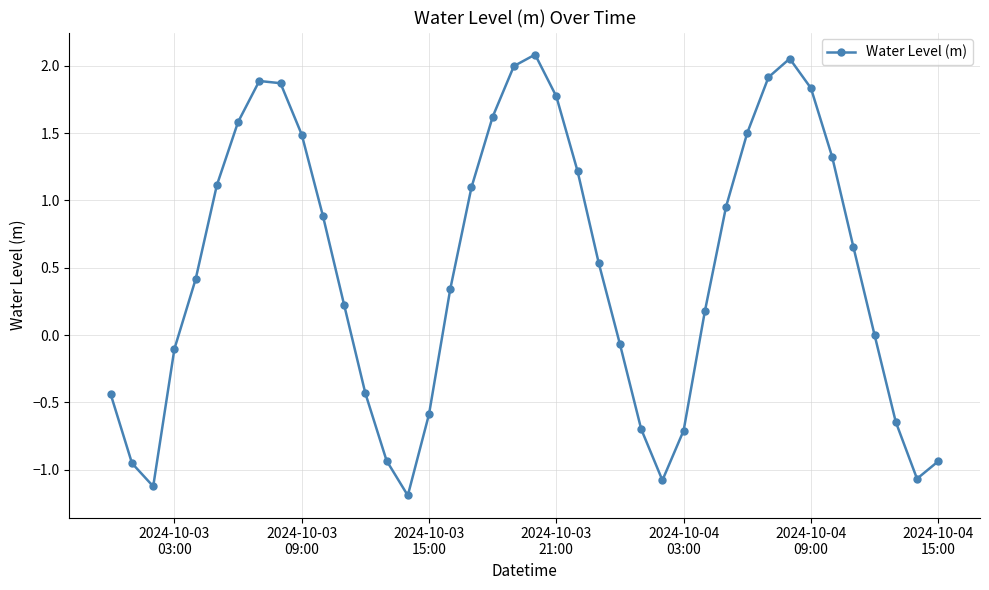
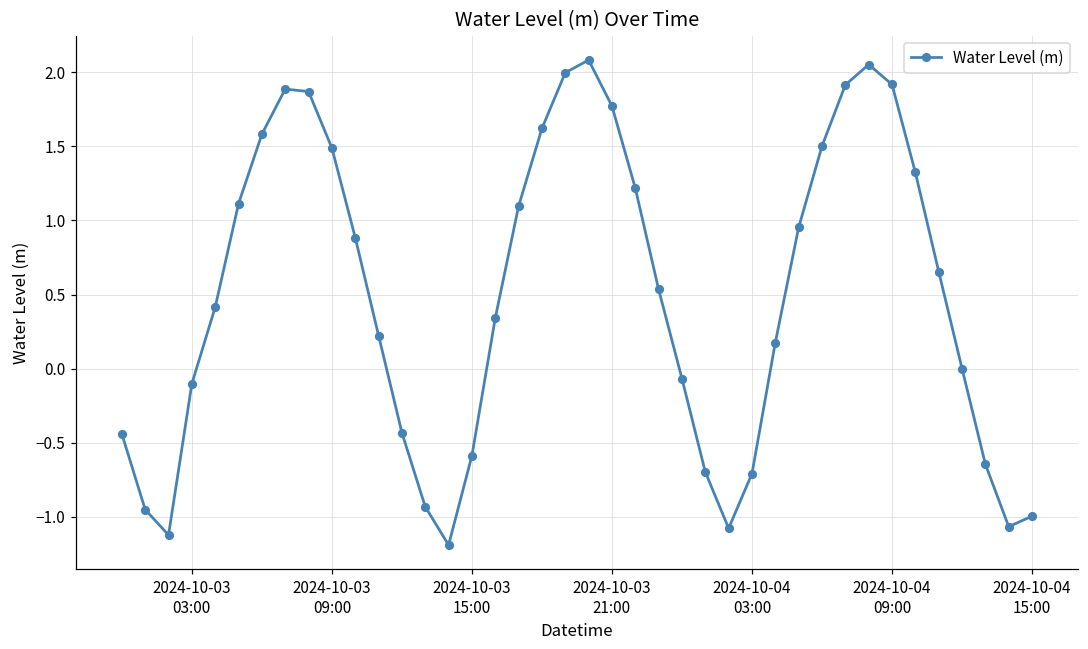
2024-10-04 09:00: 1.83 -> 1.92
2024-10-04 15:00: -0.94 -> -1.00
